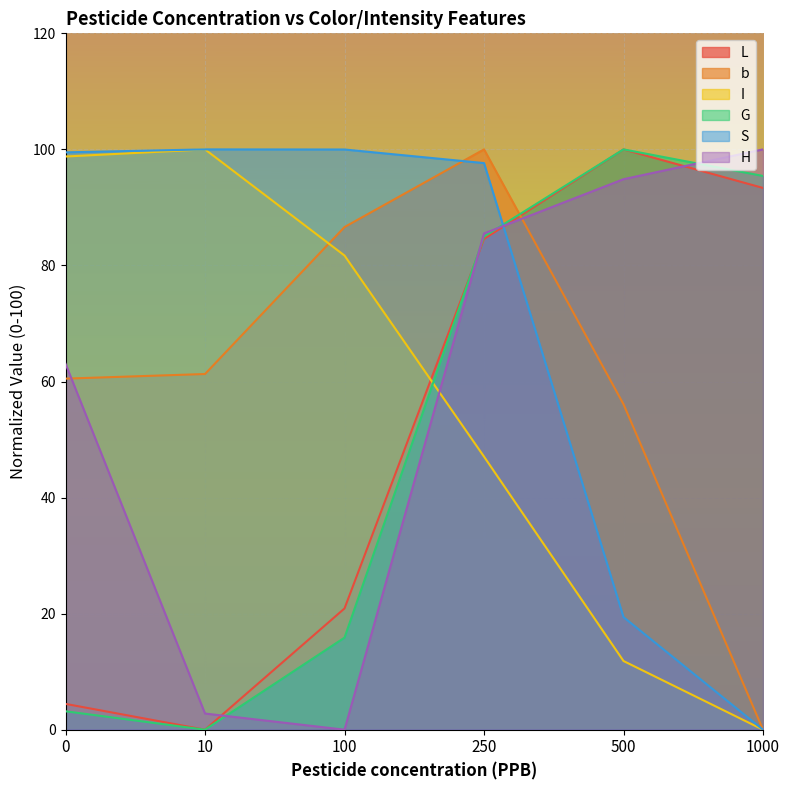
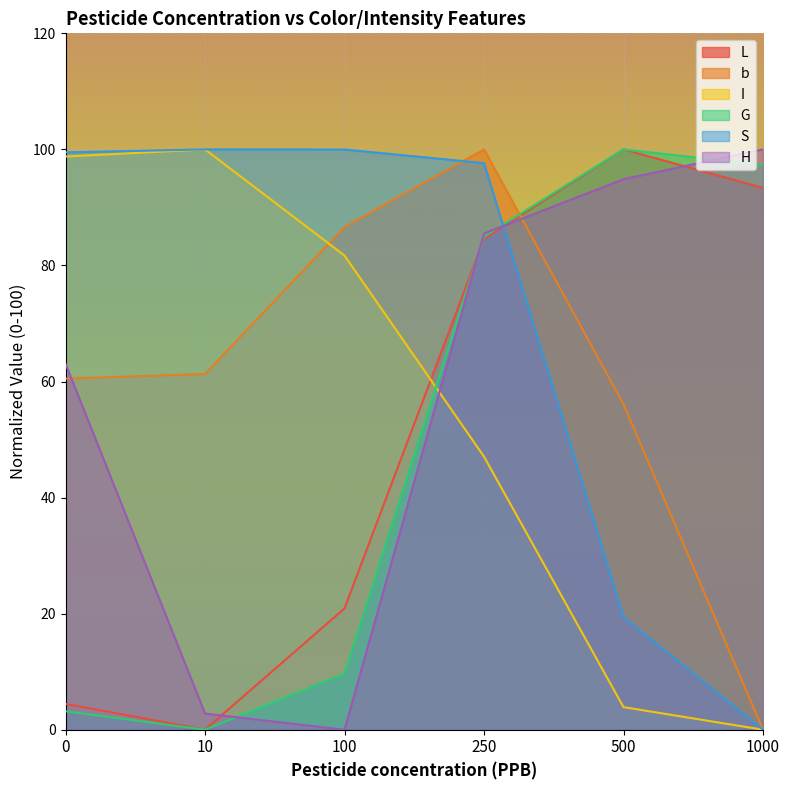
G, 100: 16 -> 10
I, 500: 12 -> 4
G, 1000: 95 -> 97
